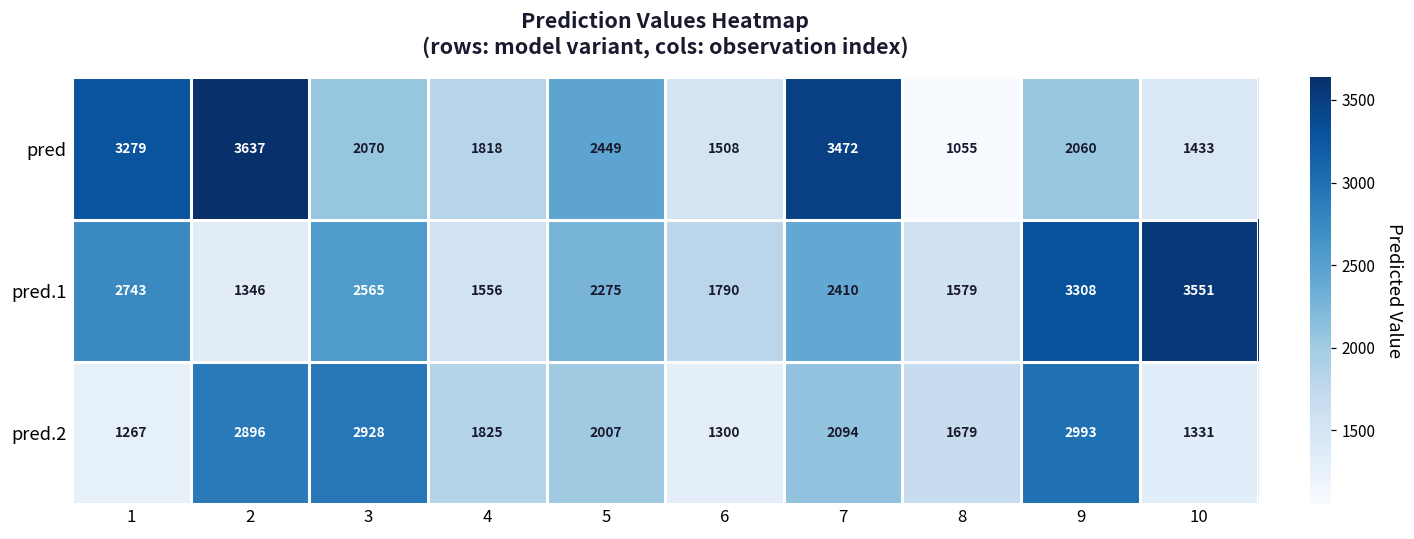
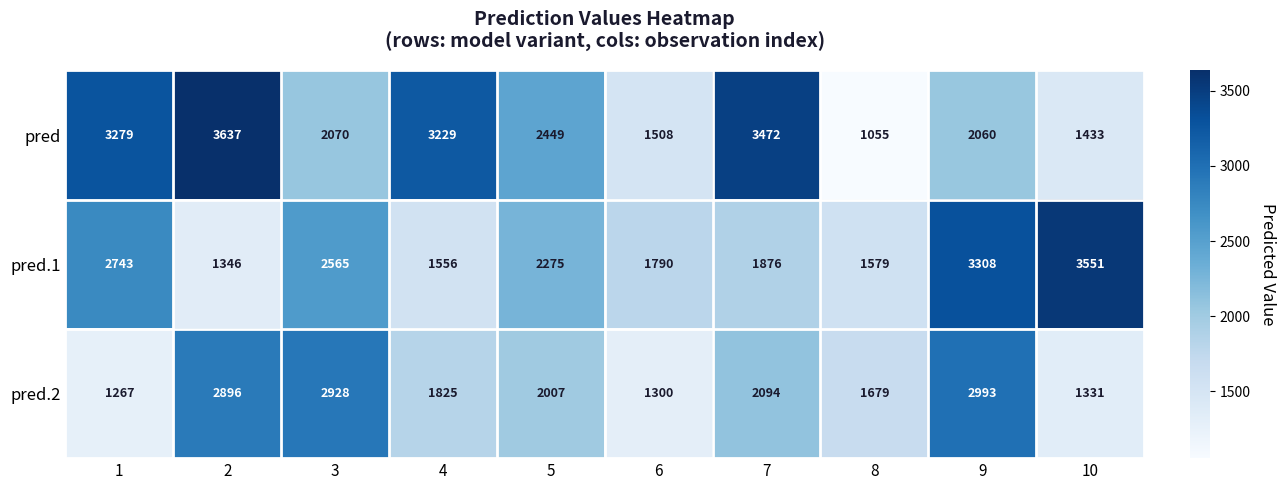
pred, 4: 1818 -> 3229
pred.1, 7: 2410 -> 1876
